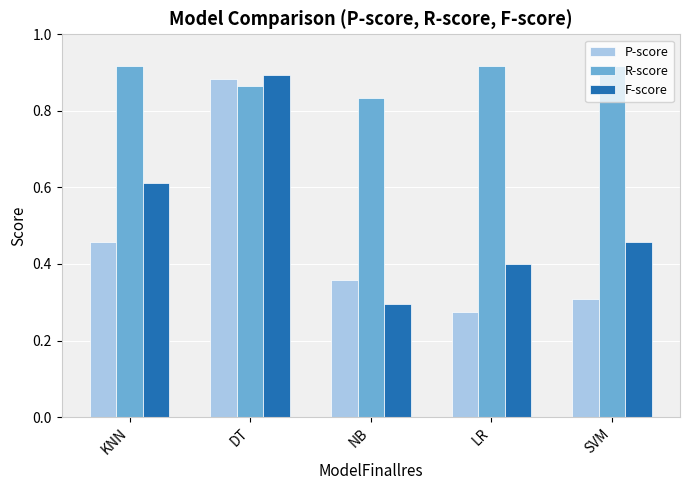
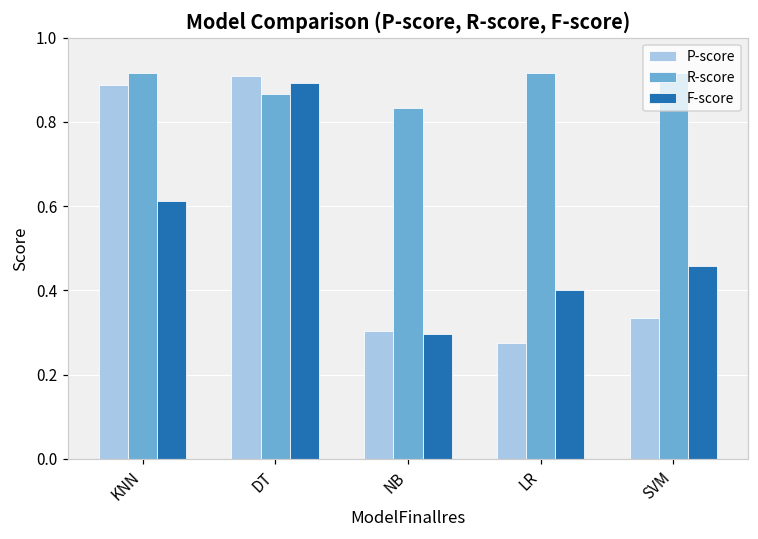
P-score, KNN: 0.46 -> 0.89
P-score, DT: 0.88 -> 0.91
P-score, NB: 0.36 -> 0.30
P-score, SVM: 0.31 -> 0.33
